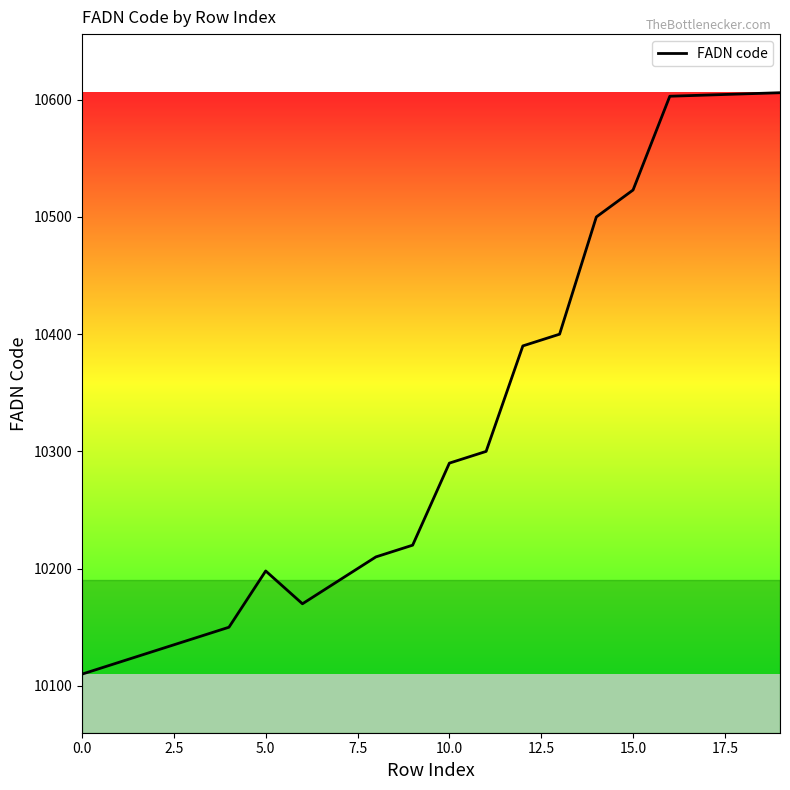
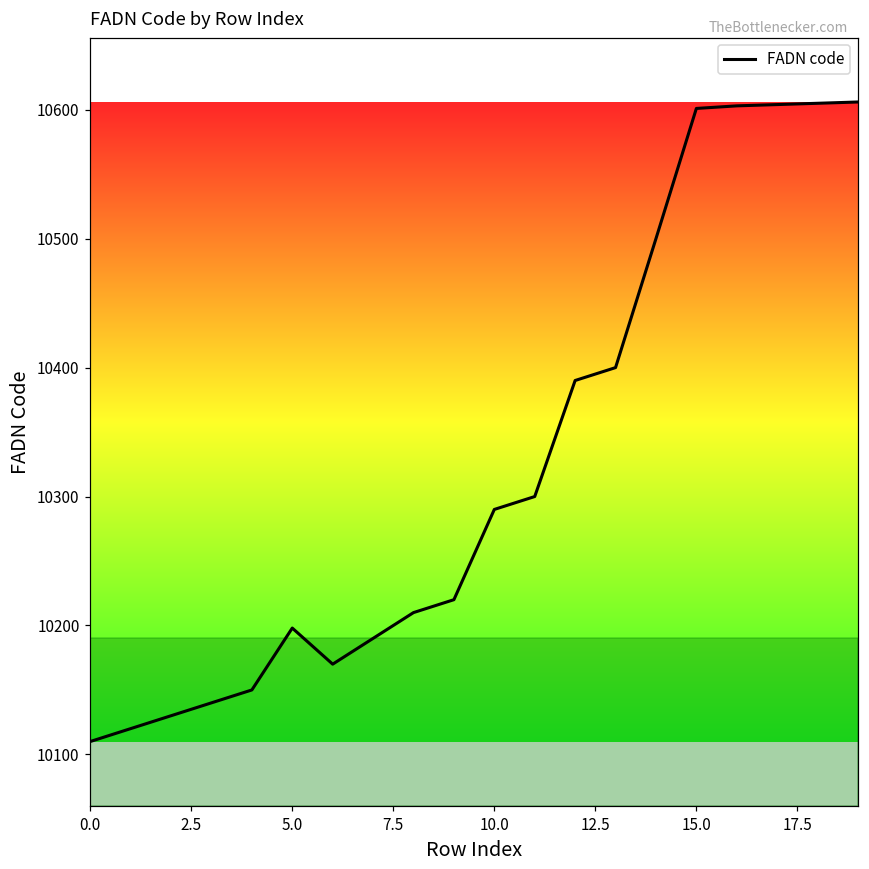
15.0: 10523 -> 10601
